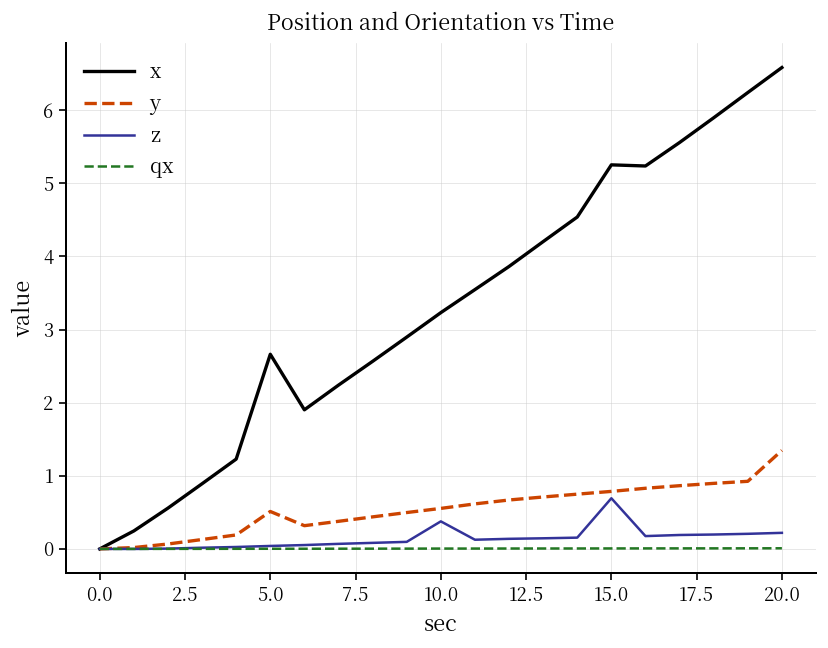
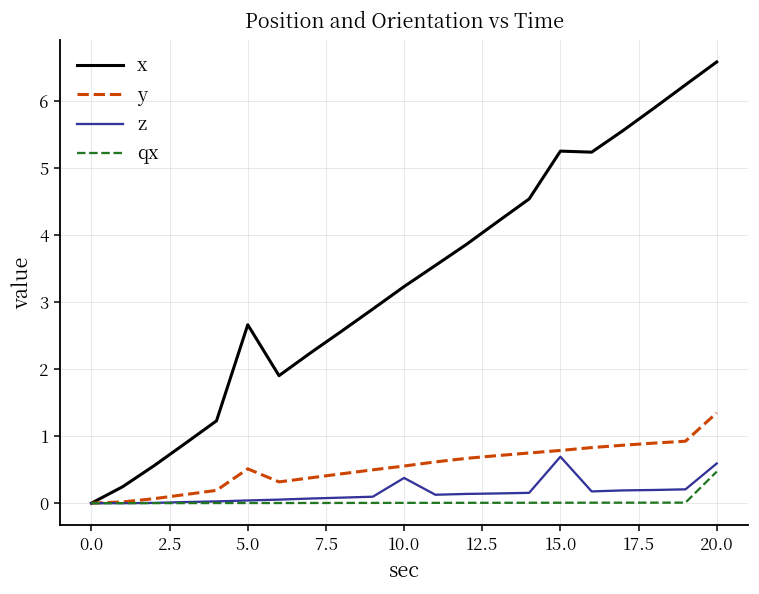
z, 20.0: 0.2 -> 0.6
qx, 20.0: 0.0 -> 0.5
